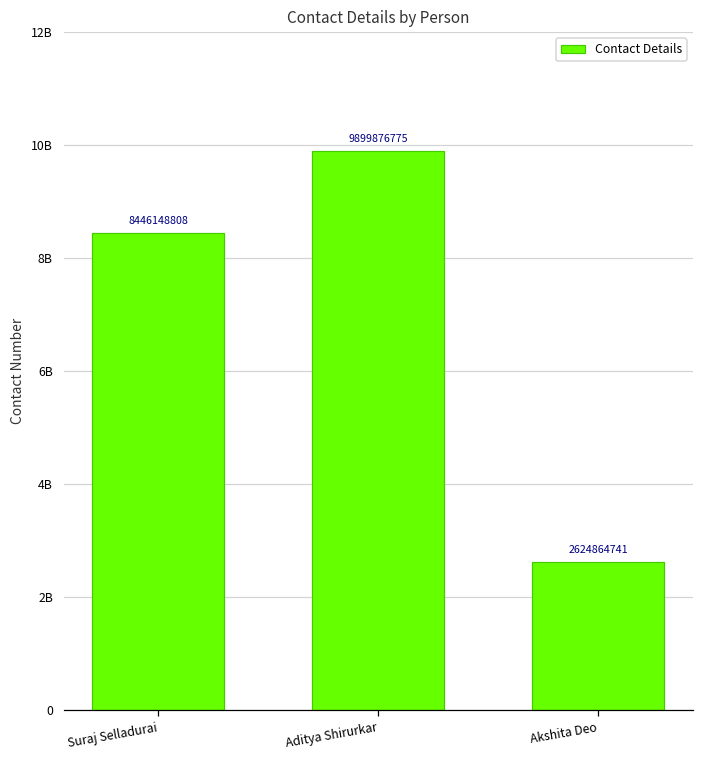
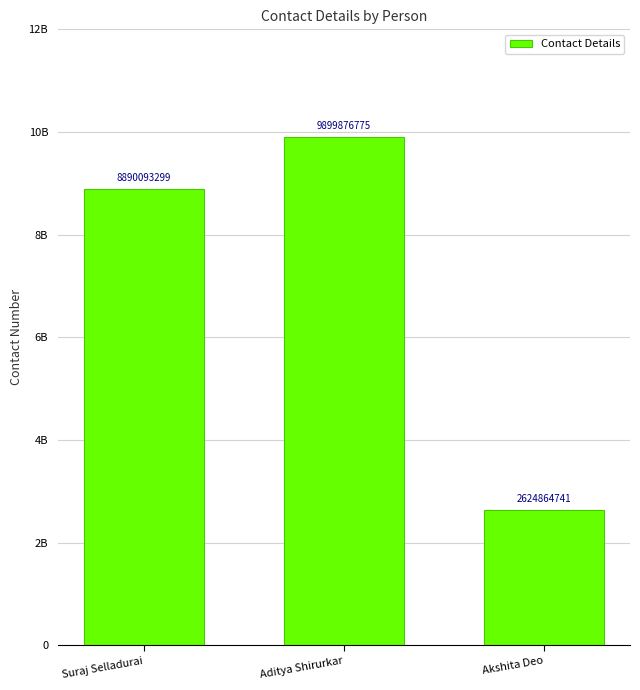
Suraj Selladurai: 8446148808 -> 8890093299
